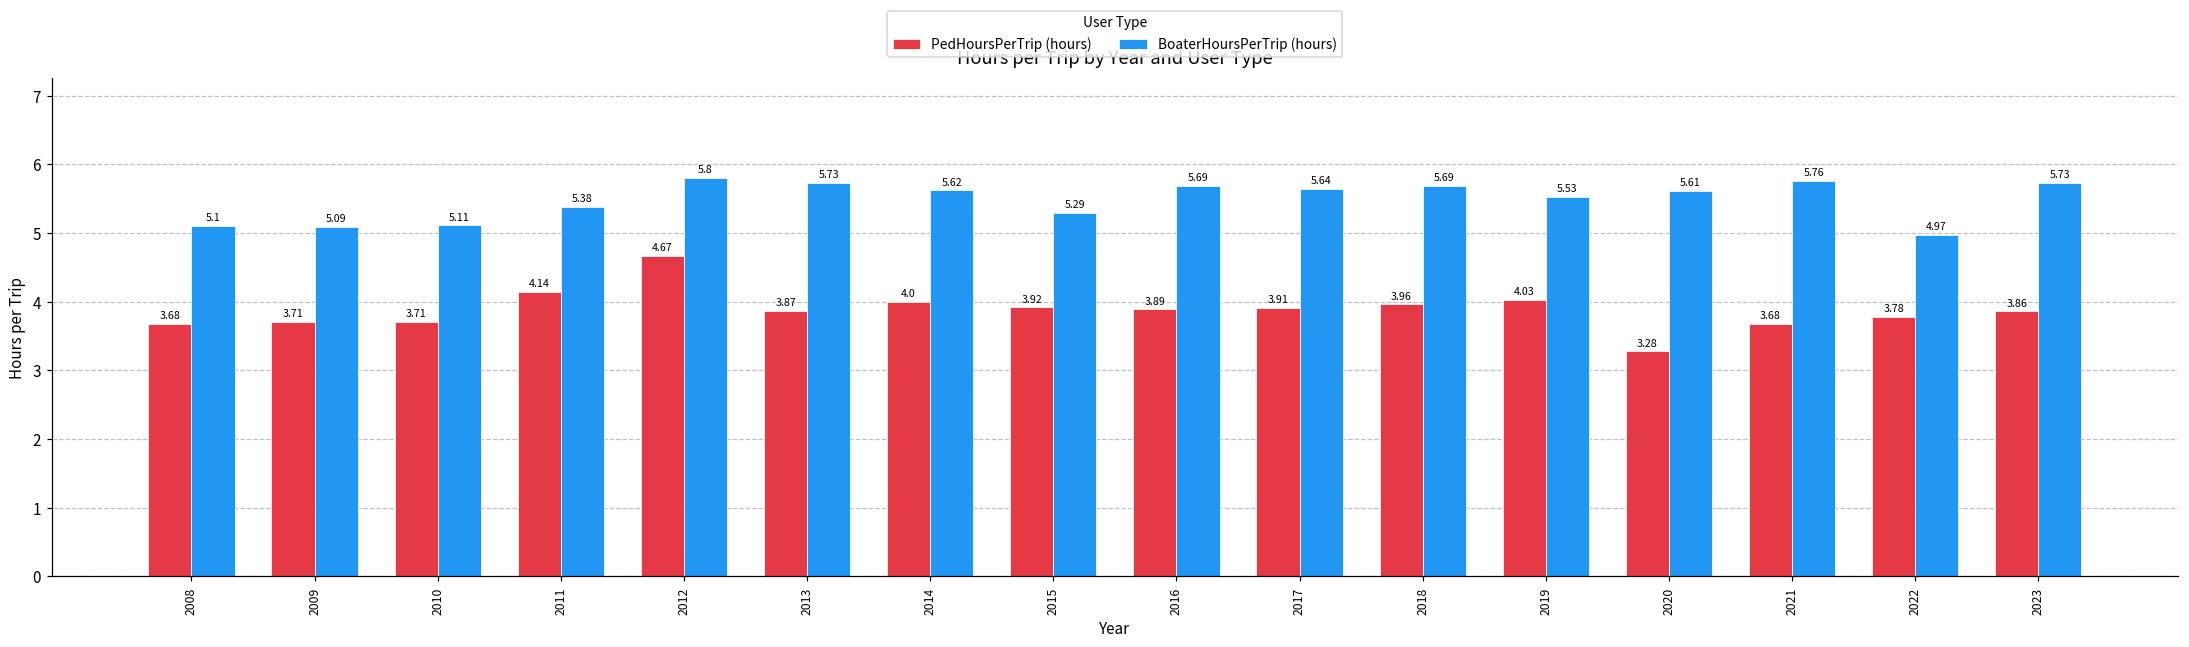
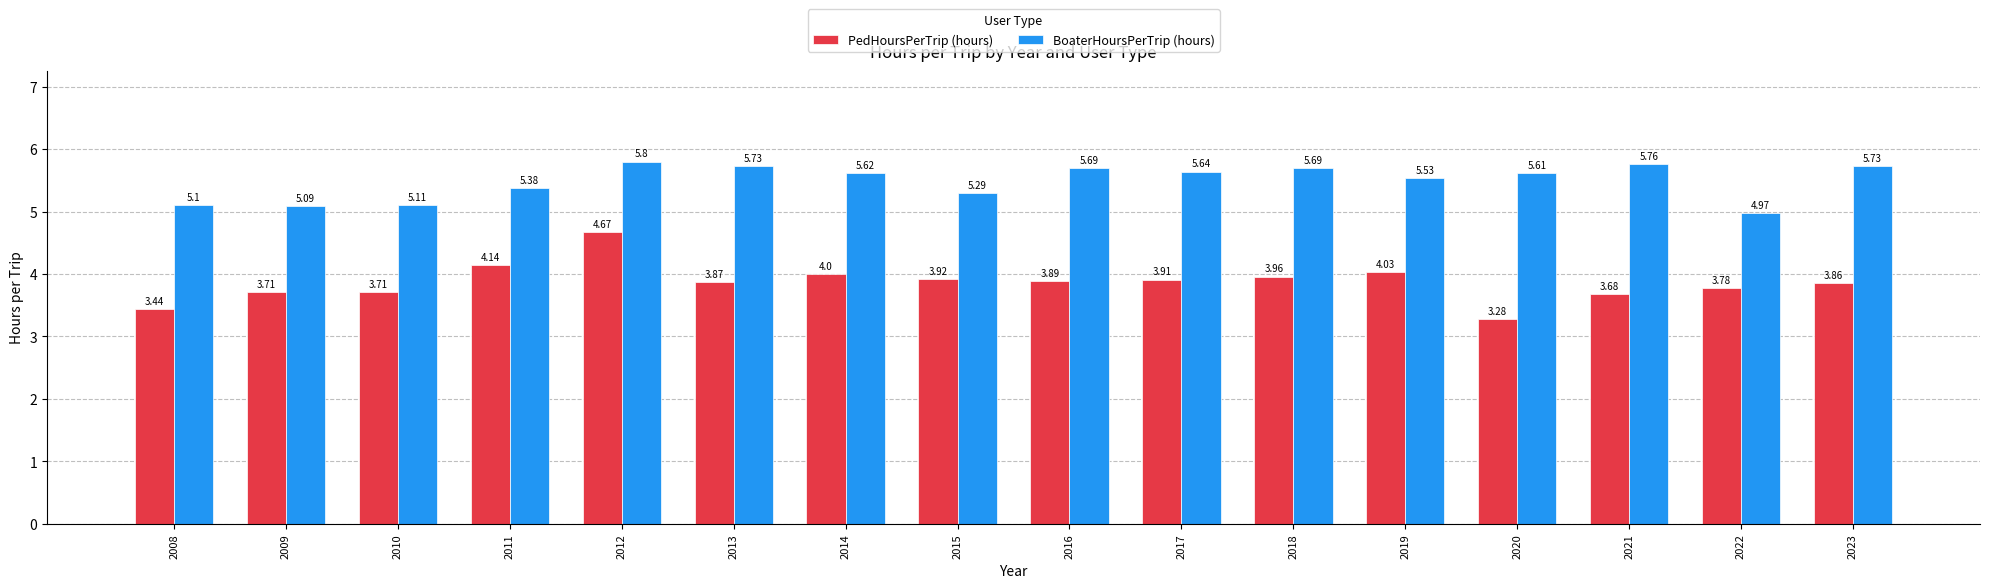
PedHoursPerTrip (hours), 2008: 3.68 -> 3.44
